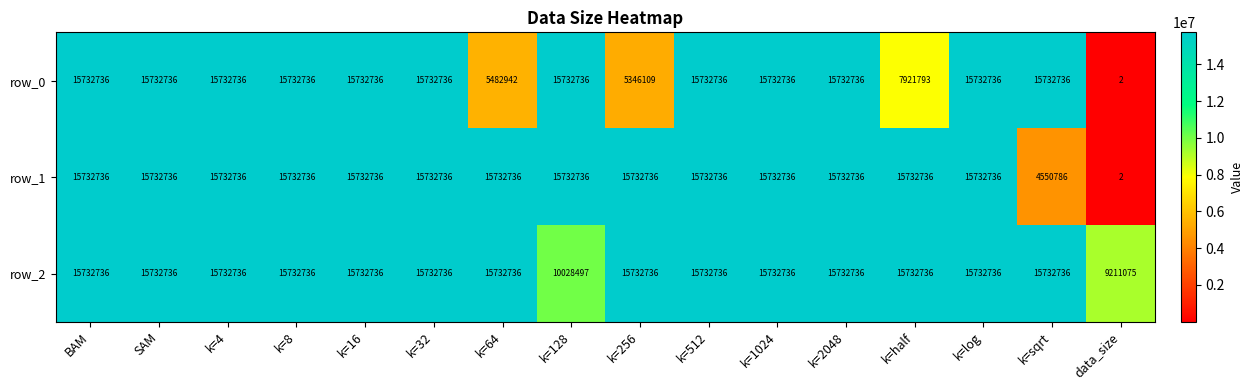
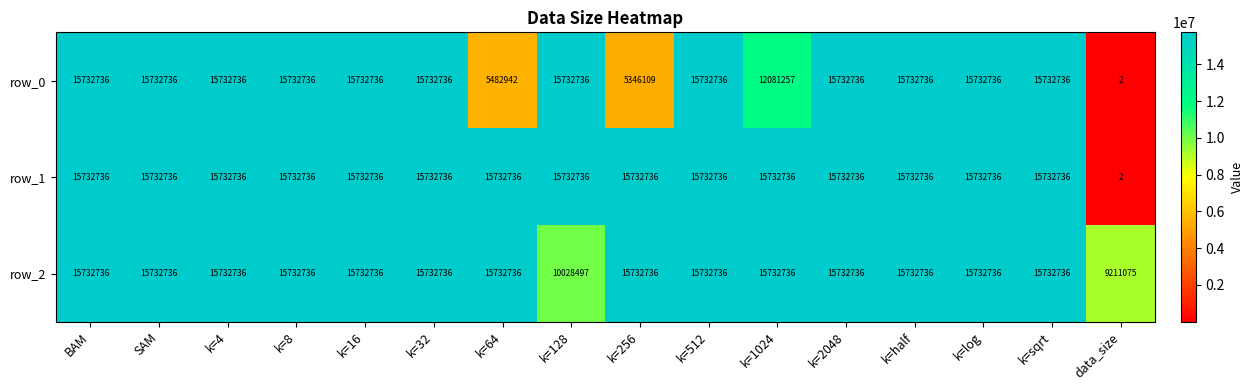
row_0, k=1024: 15732736 -> 12081257
row_0, k=half: 7921793 -> 15732736
row_1, k=sqrt: 4550786 -> 15732736
